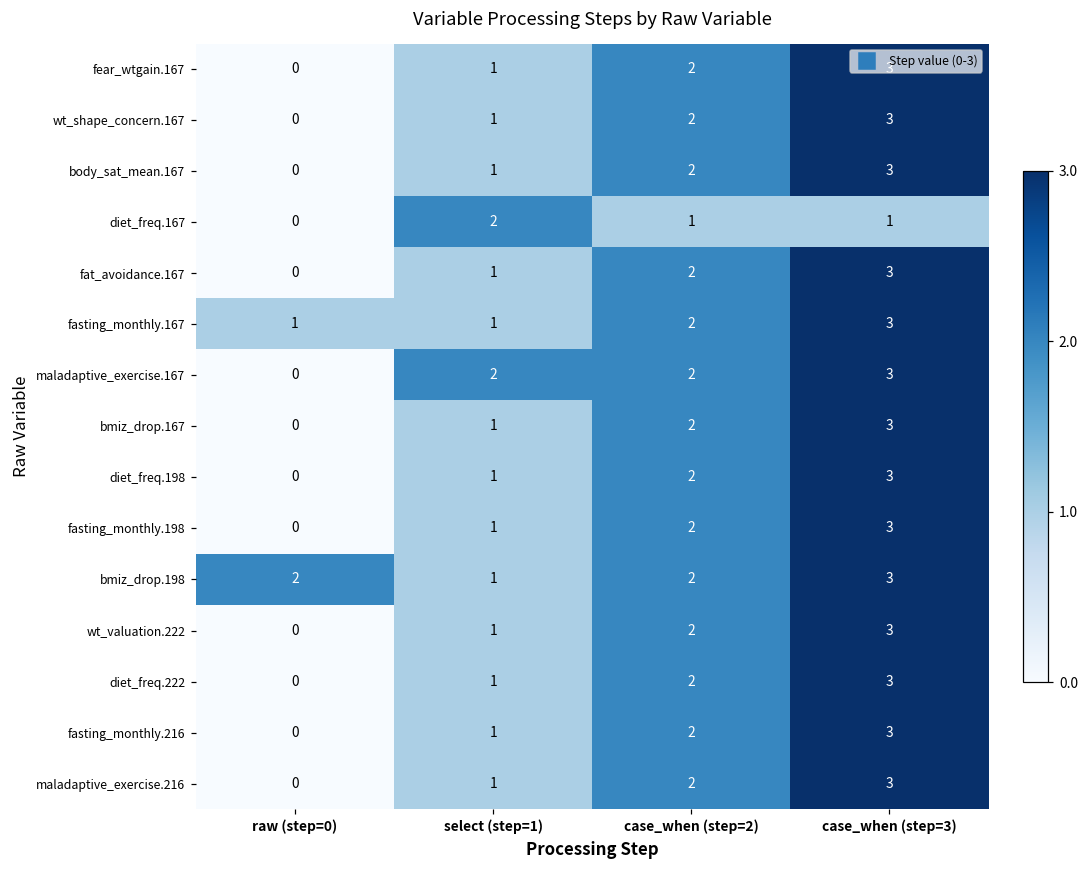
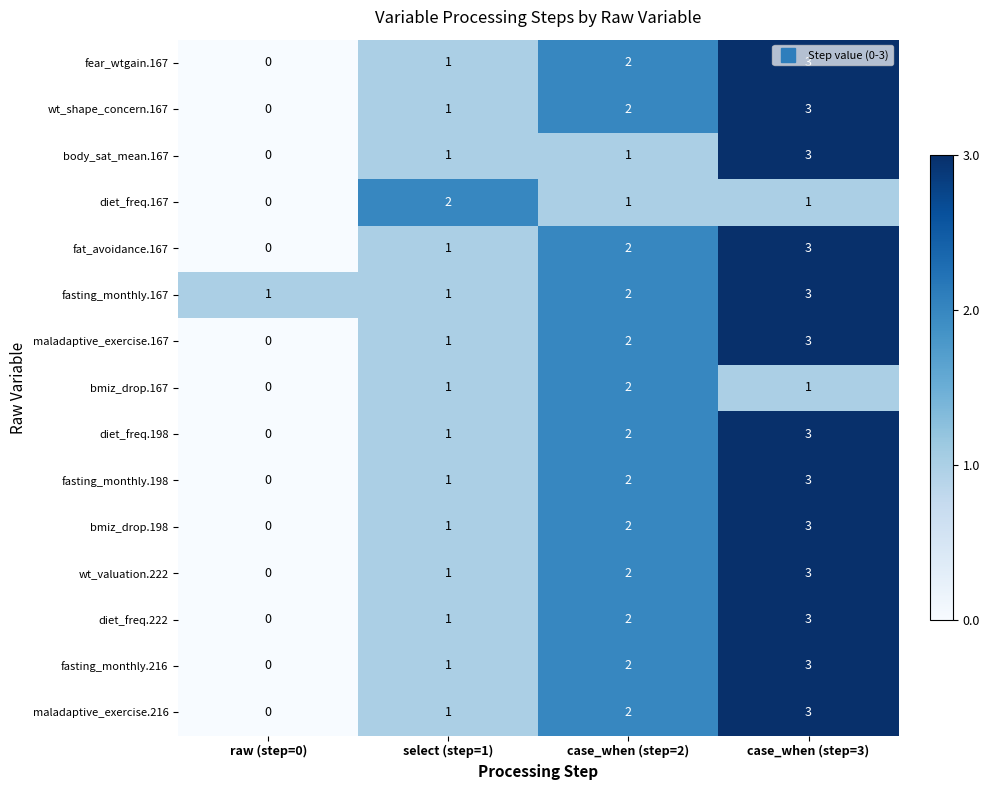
body_sat_mean.167, case_when (step=2): 2 -> 1
maladaptive_exercise.167, select (step=1): 2 -> 1
bmiz_drop.167, case_when (step=3): 3 -> 1
bmiz_drop.198, raw (step=0): 2 -> 0
